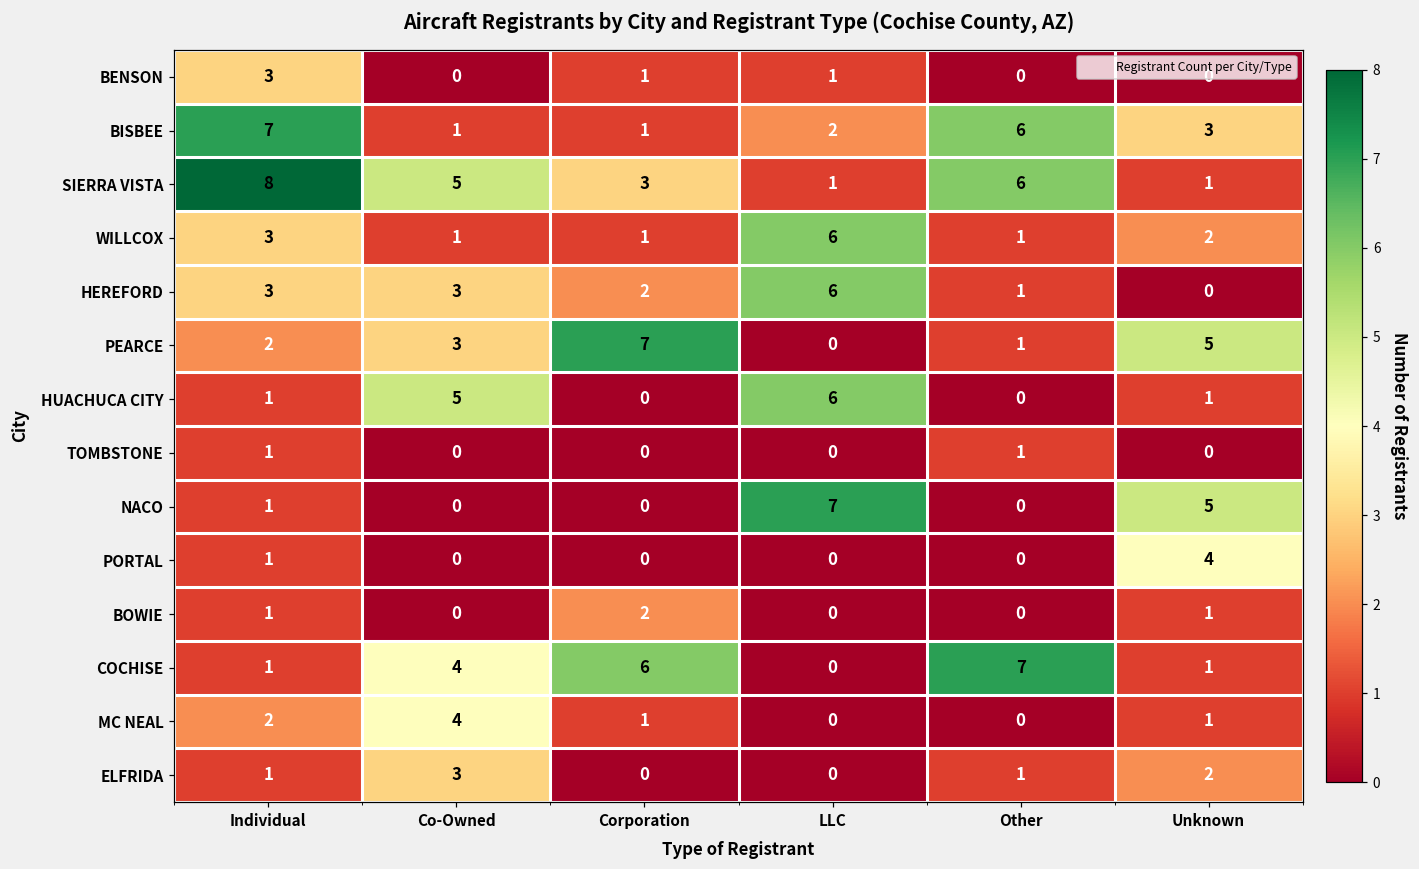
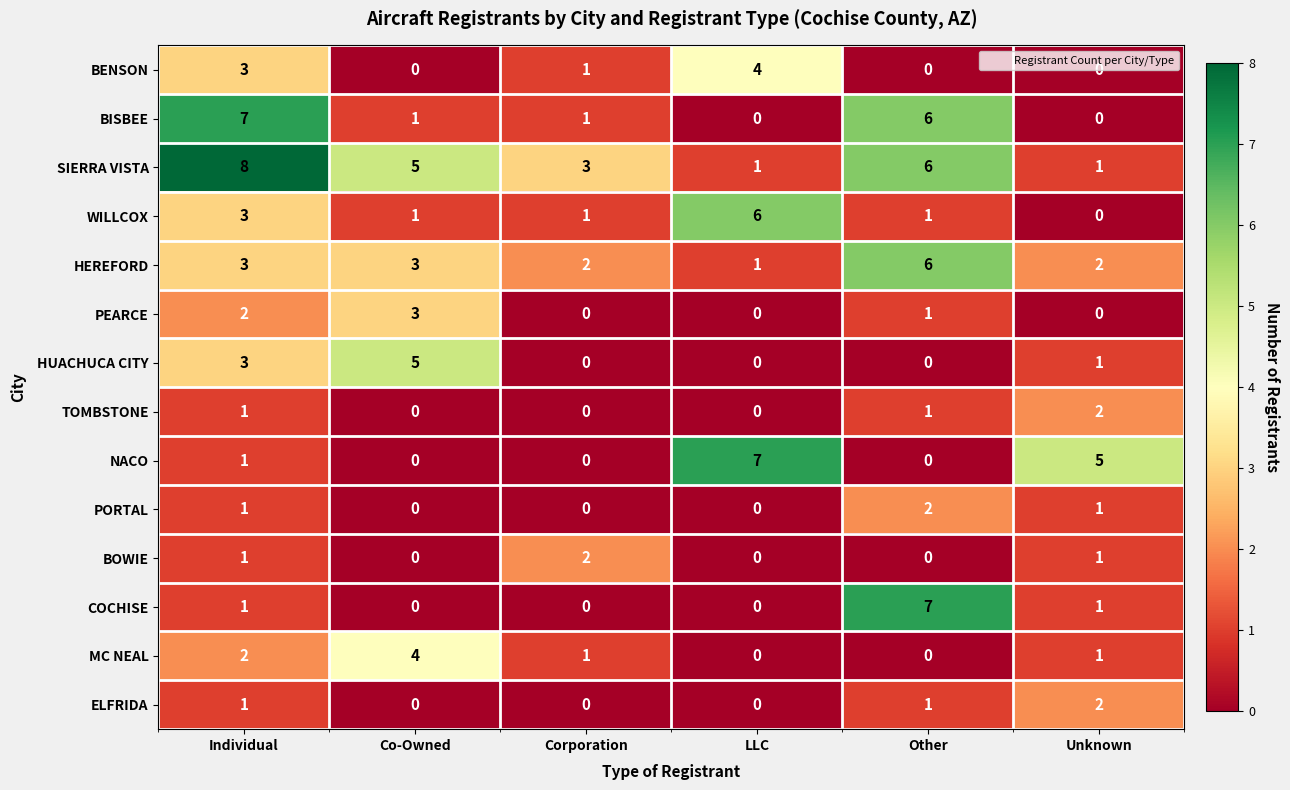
BENSON, LLC: 1 -> 4
BISBEE, LLC: 2 -> 0
BISBEE, Unknown: 3 -> 0
WILLCOX, Unknown: 2 -> 0
HEREFORD, LLC: 6 -> 1
HEREFORD, Other: 1 -> 6
HEREFORD, Unknown: 0 -> 2
PEARCE, Corporation: 7 -> 0
PEARCE, Unknown: 5 -> 0
HUACHUCA CITY, Individual: 1 -> 3
HUACHUCA CITY, LLC: 6 -> 0
TOMBSTONE, Unknown: 0 -> 2
PORTAL, Other: 0 -> 2
PORTAL, Unknown: 4 -> 1
COCHISE, Co-Owned: 4 -> 0
COCHISE, Corporation: 6 -> 0
ELFRIDA, Co-Owned: 3 -> 0
